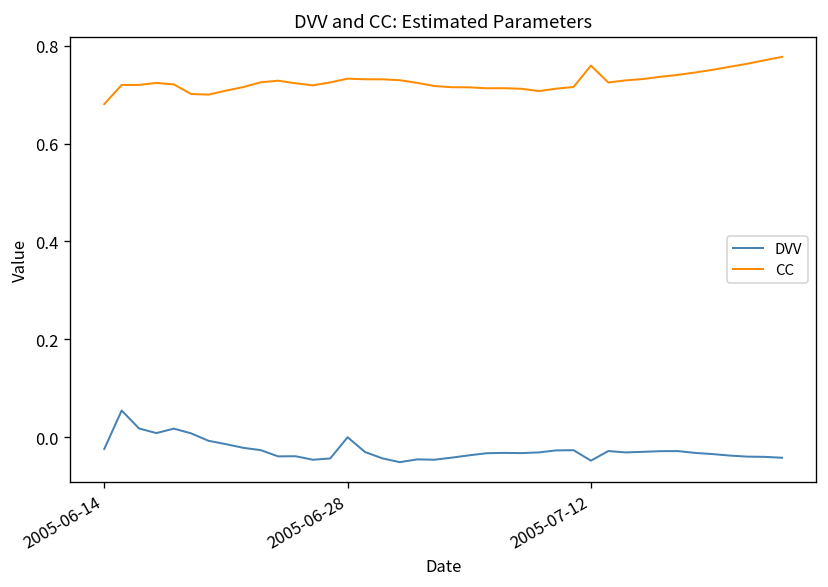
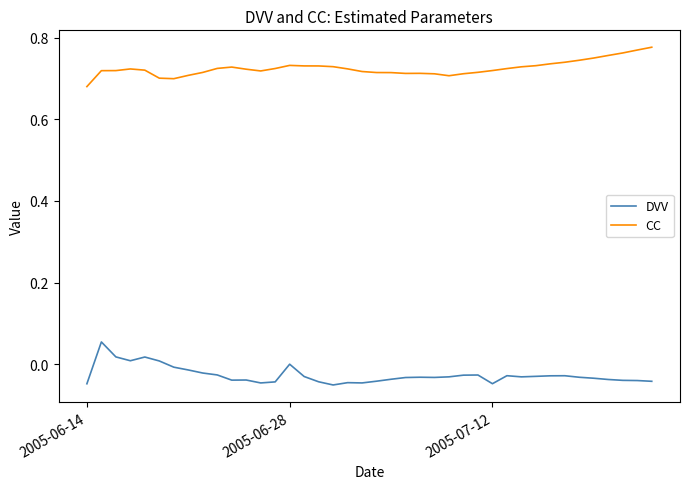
DVV, 2005-06-14: -0.02 -> -0.05
CC, 2005-07-12: 0.76 -> 0.72
